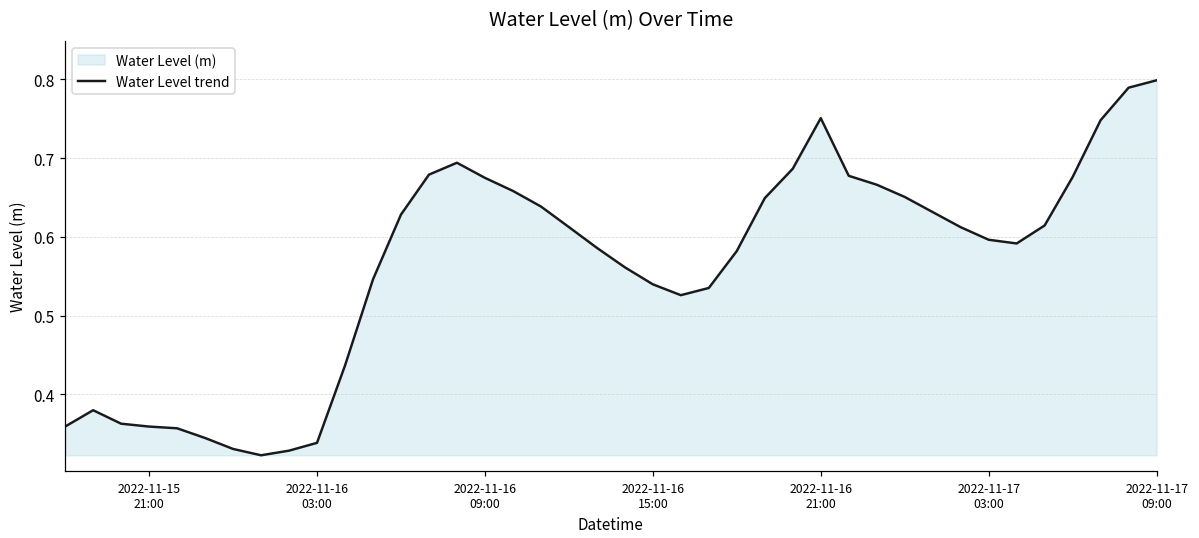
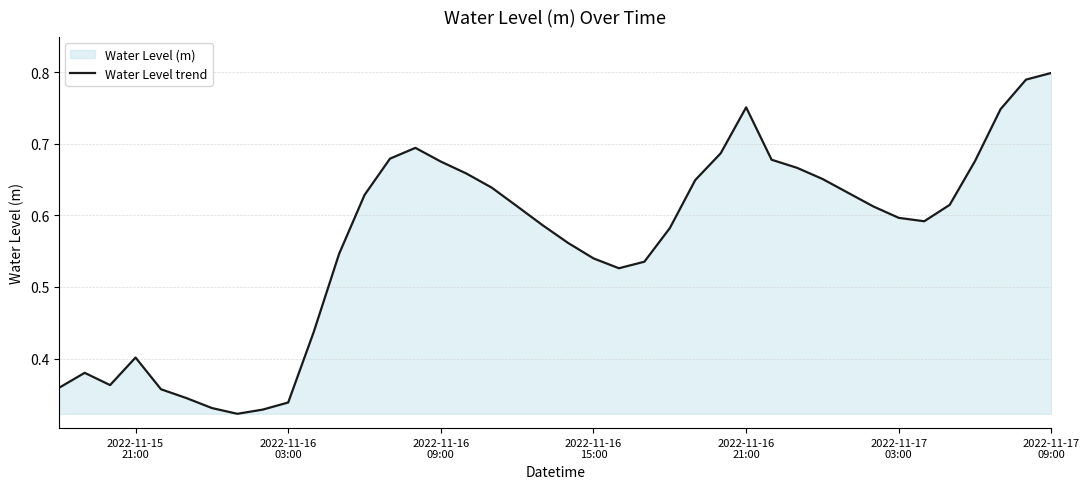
2022-11-15 21:00: 0.36 -> 0.40
